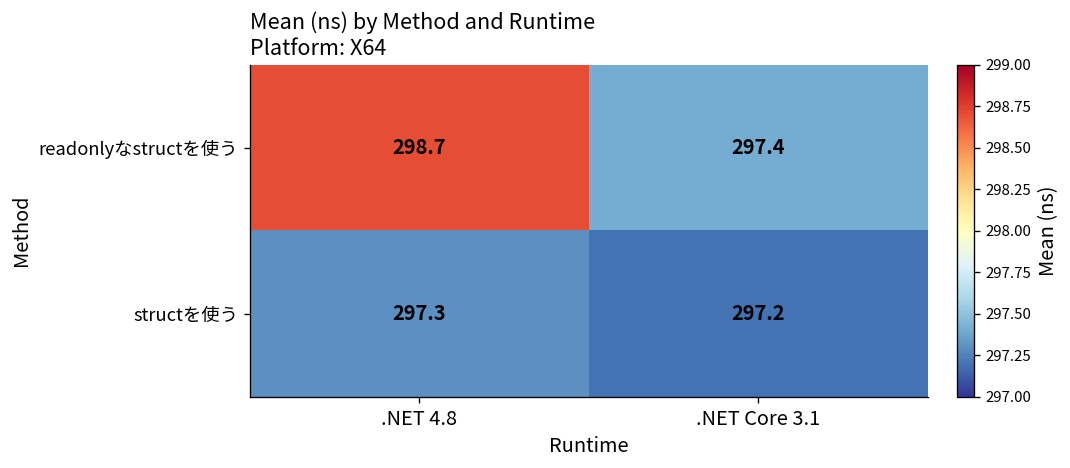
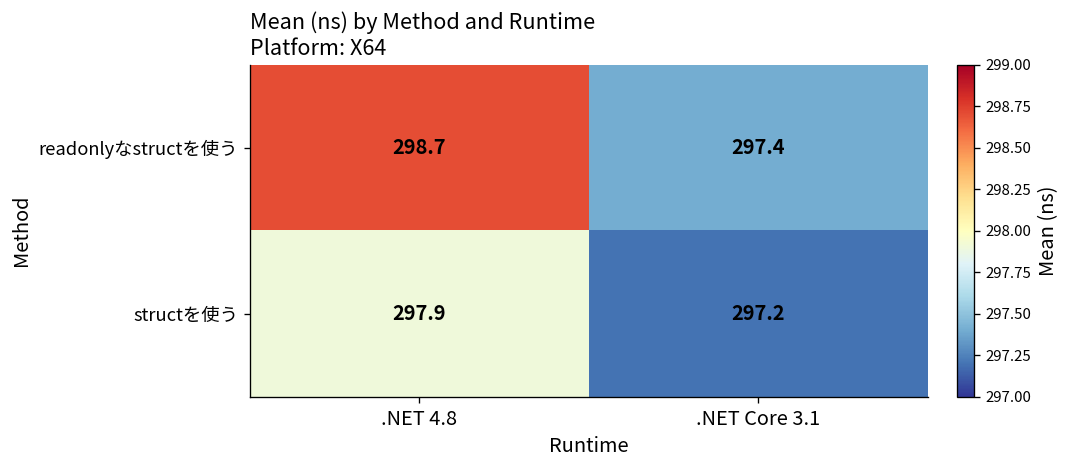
structを使う, .NET 4.8: 297.3 -> 297.9
